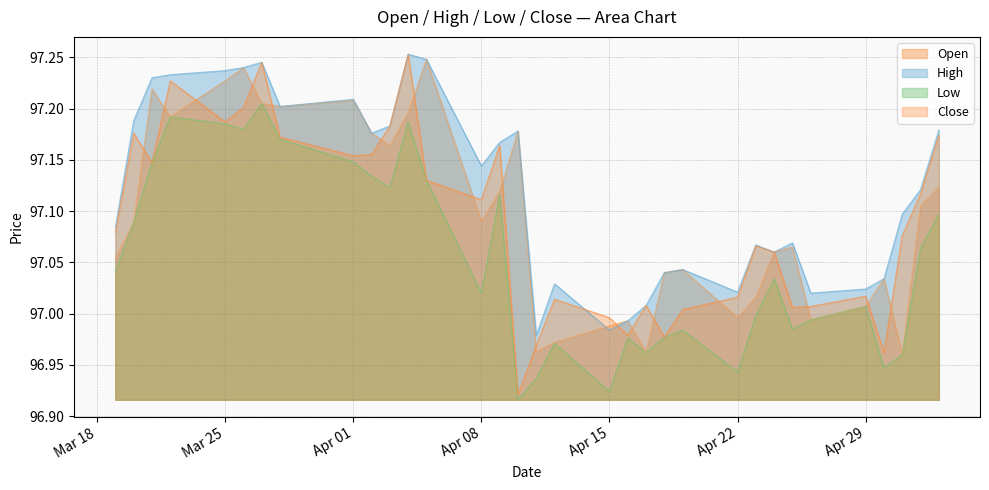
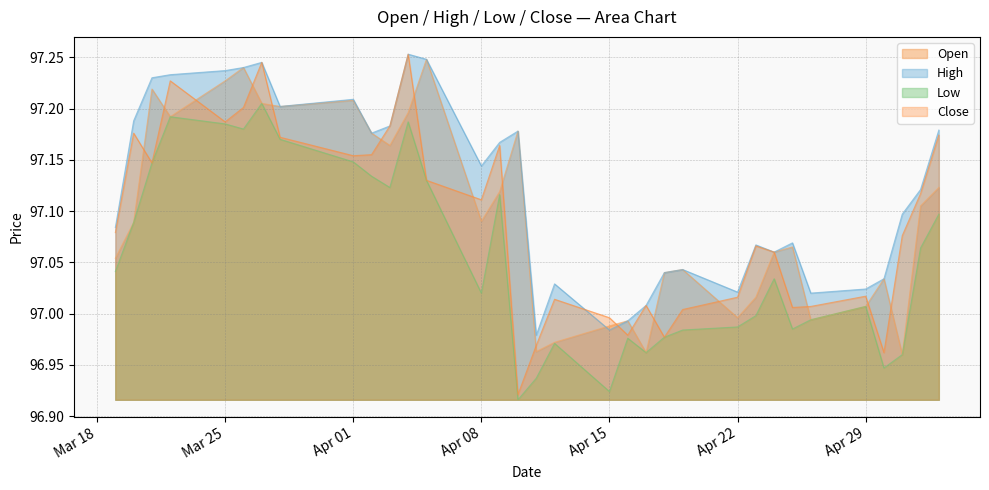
Low, Apr 22: 96.943 -> 96.987
